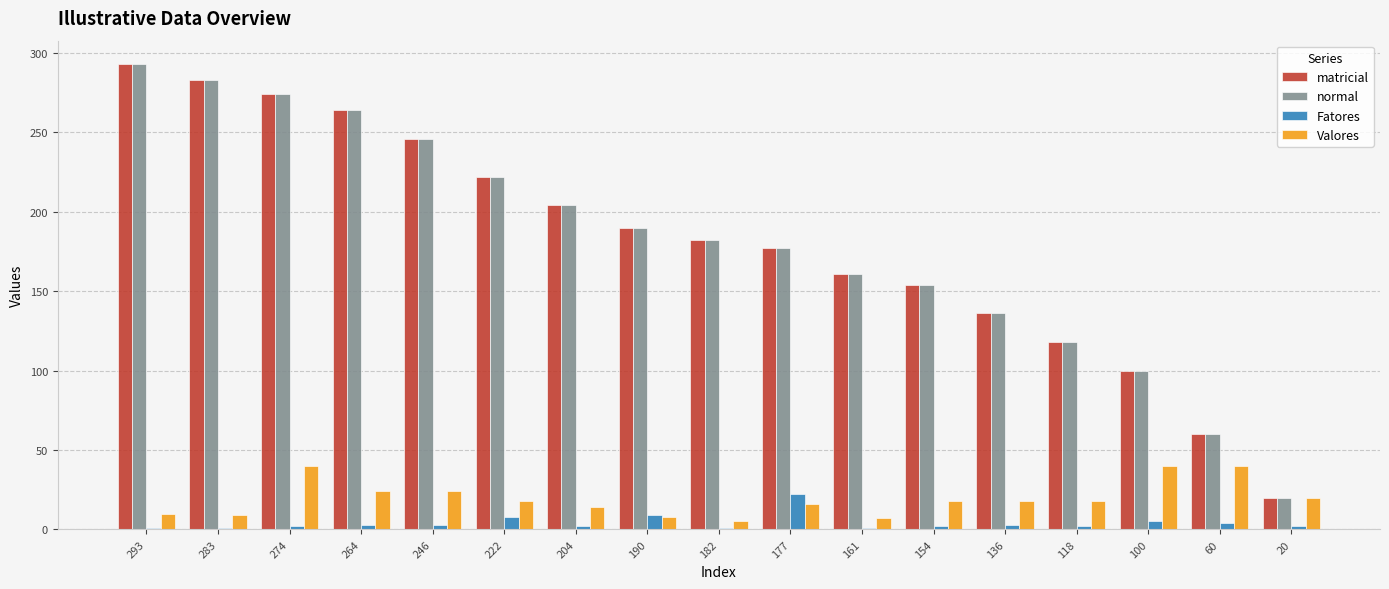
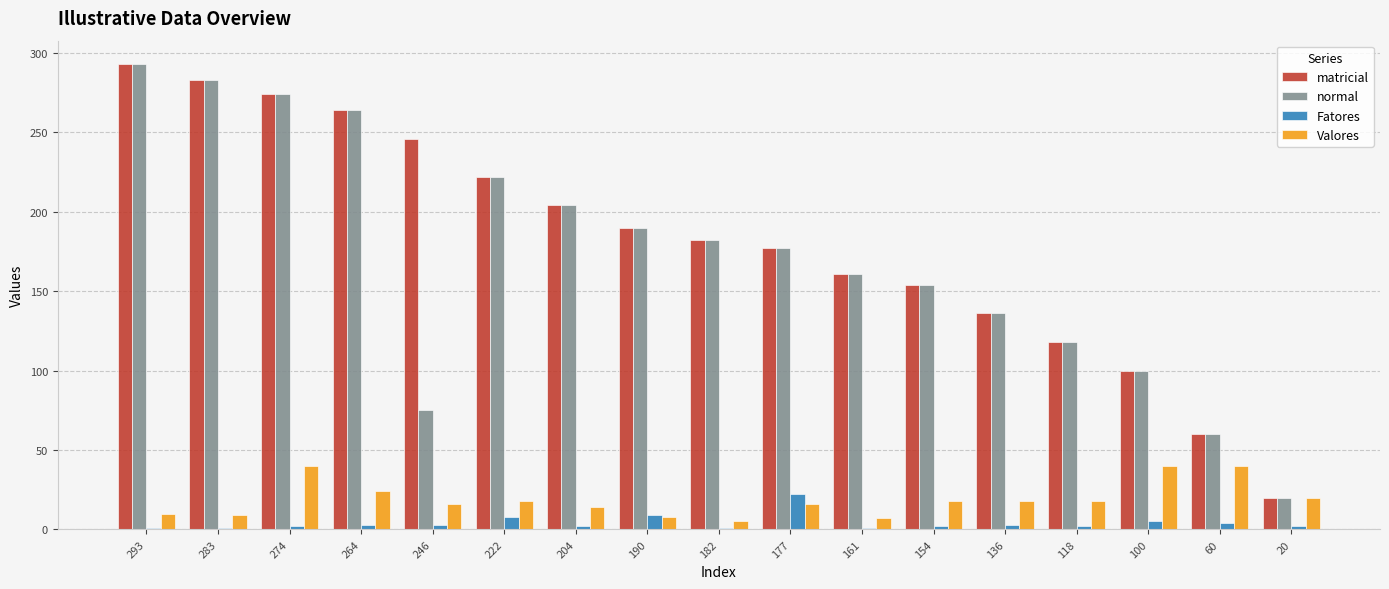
normal, 246: 246 -> 75
Valores, 246: 24 -> 16
